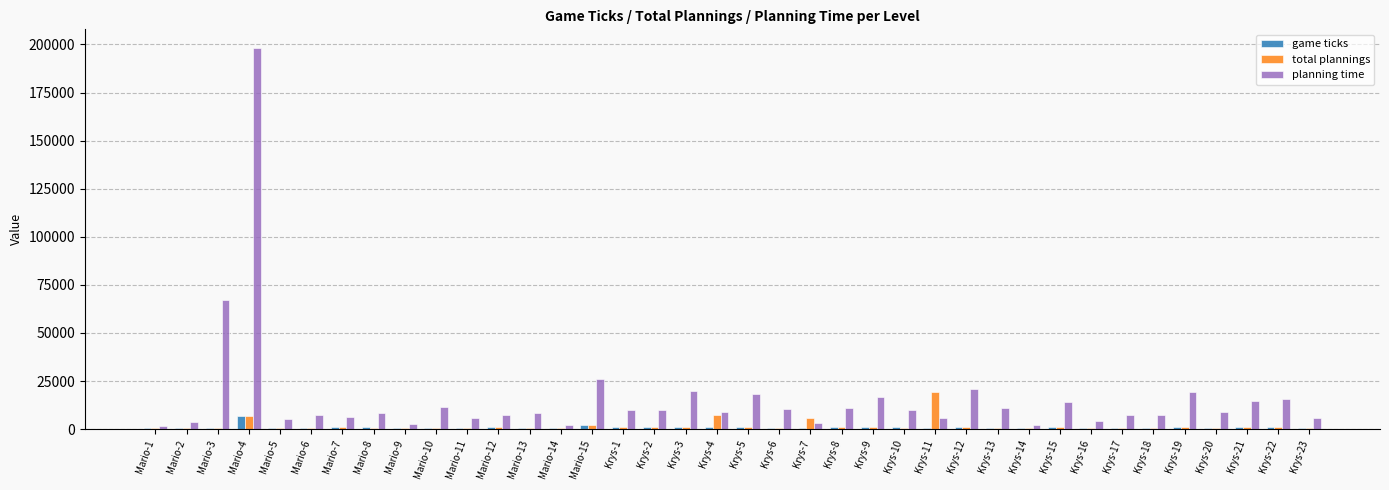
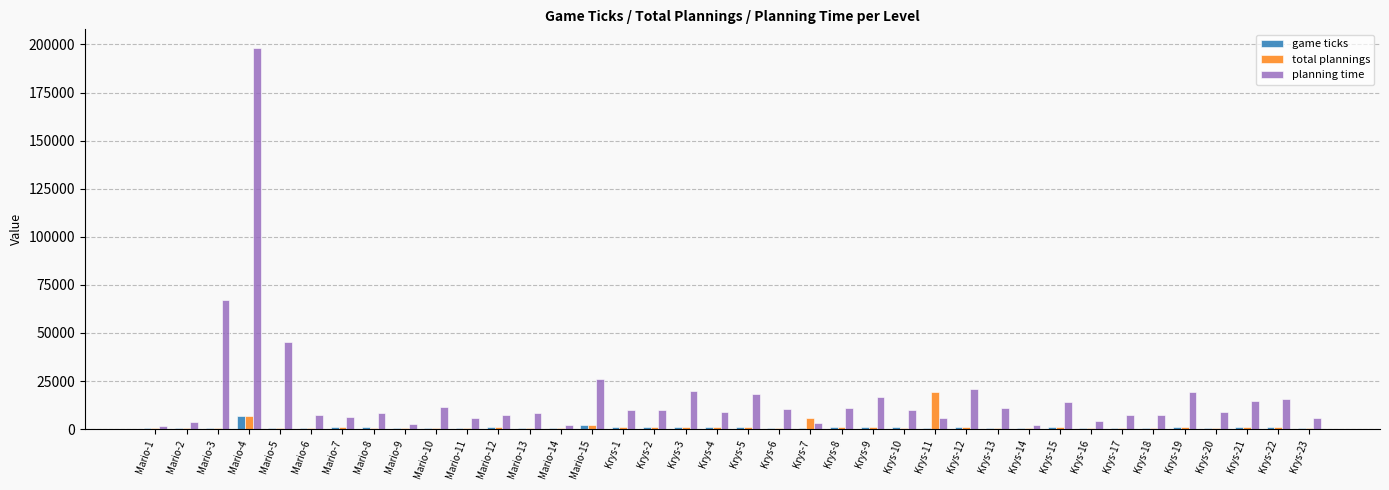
planning time, Mario-5: 5000 -> 45000
total plannings, Krys-4: 7000 -> 1000
